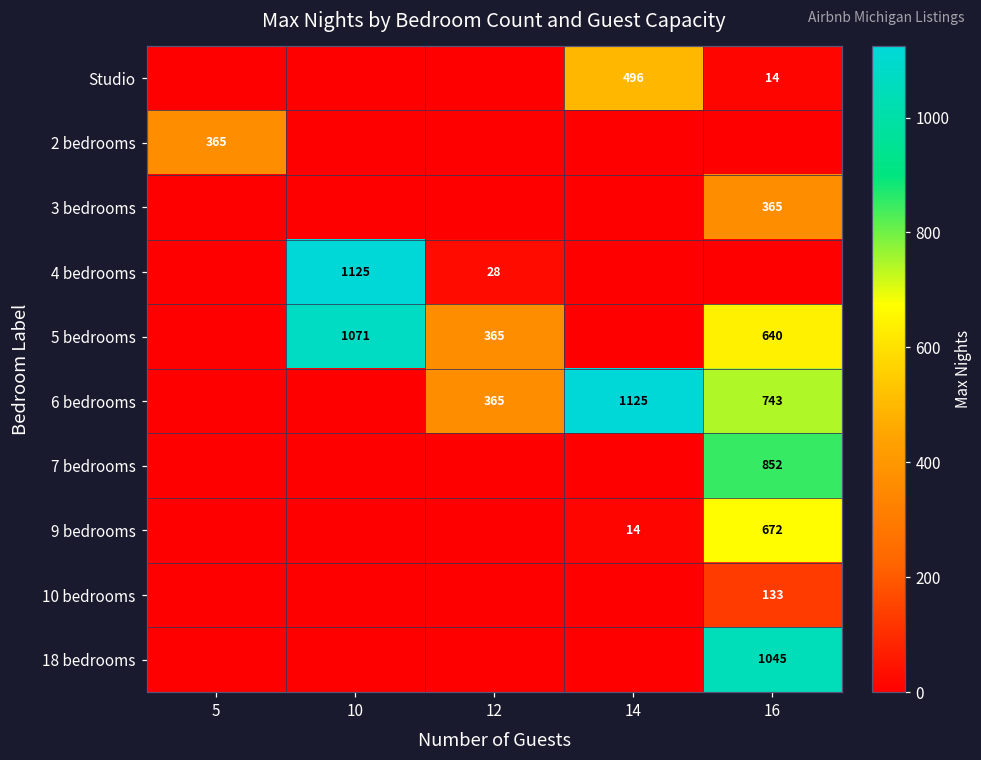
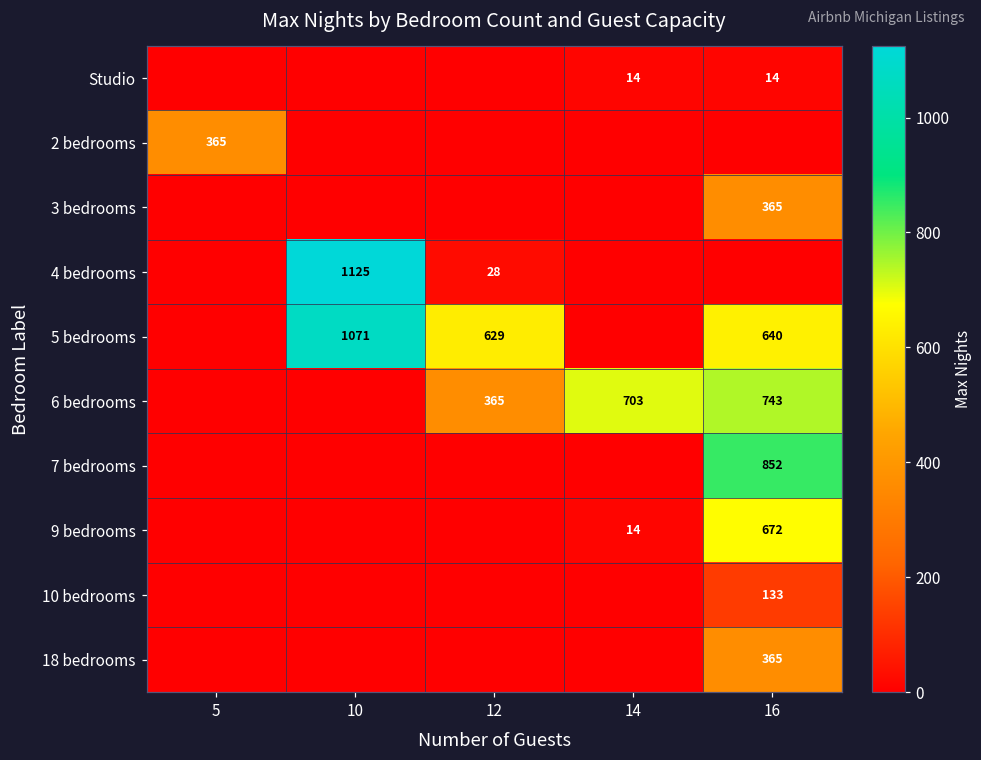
Studio, 14: 496 -> 14
5 bedrooms, 12: 365 -> 629
6 bedrooms, 14: 1125 -> 703
18 bedrooms, 16: 1045 -> 365
